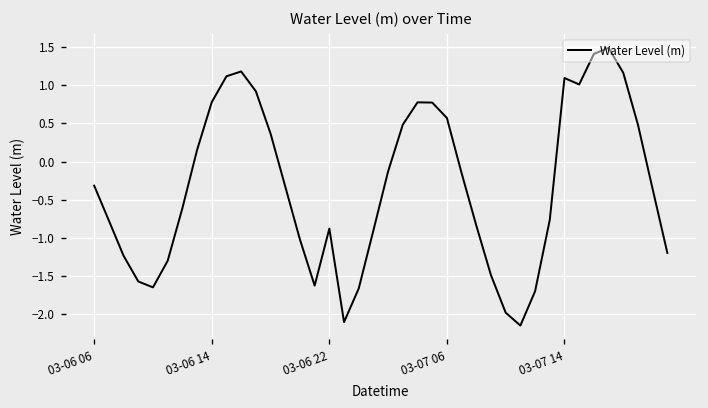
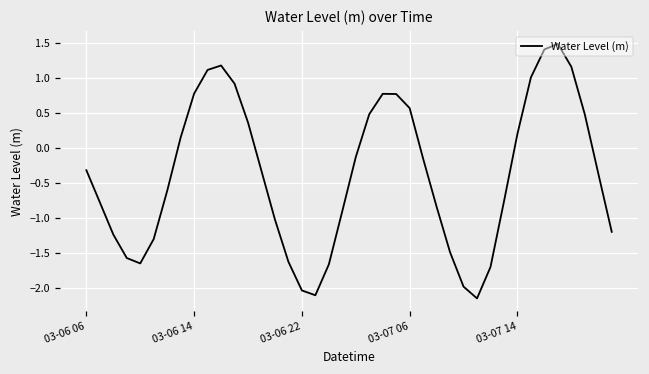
03-06 22: -0.9 -> -2.0
03-07 14: 1.1 -> 0.2
